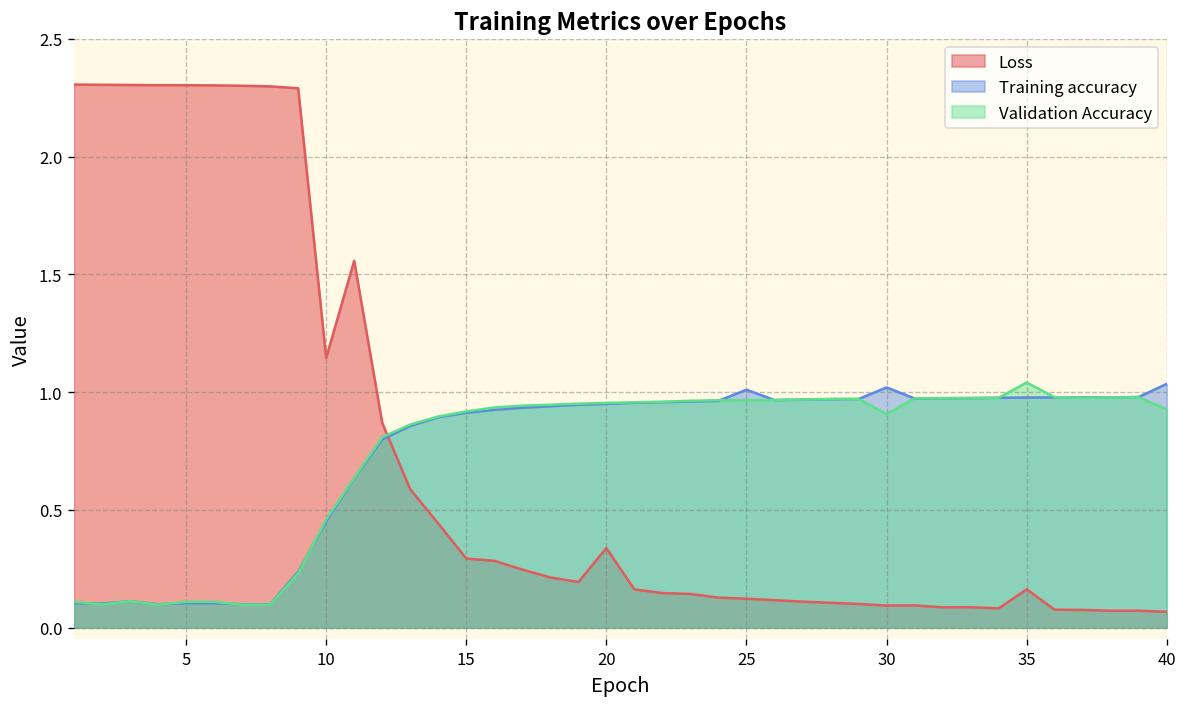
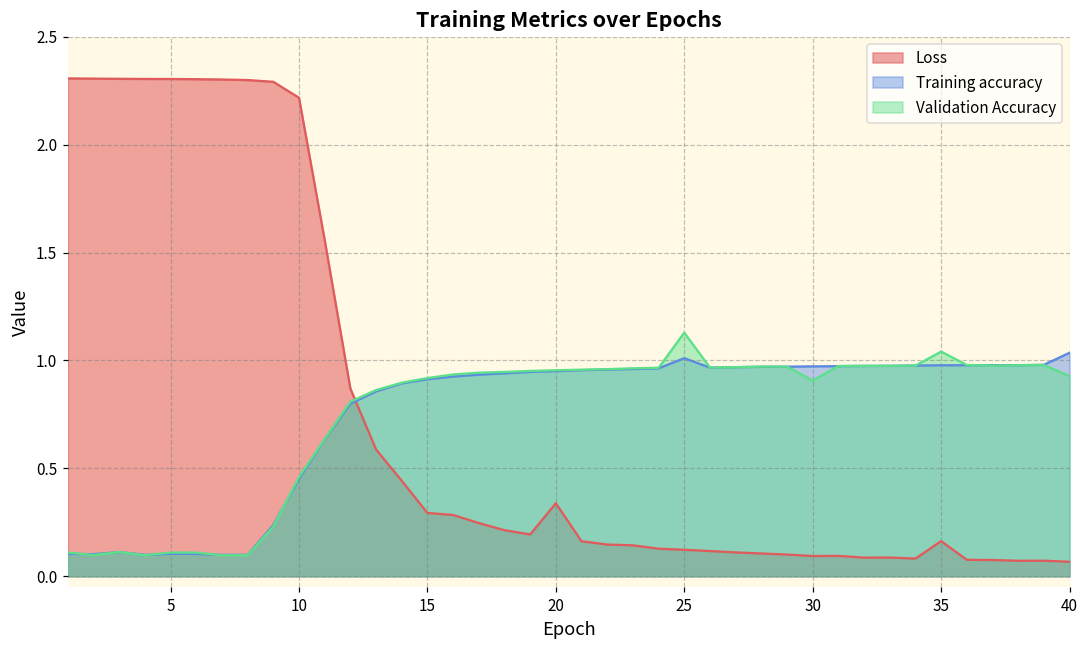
Loss, 10: 1.15 -> 2.22
Validation Accuracy, 25: 0.97 -> 1.13
Training accuracy, 30: 1.02 -> 0.97
